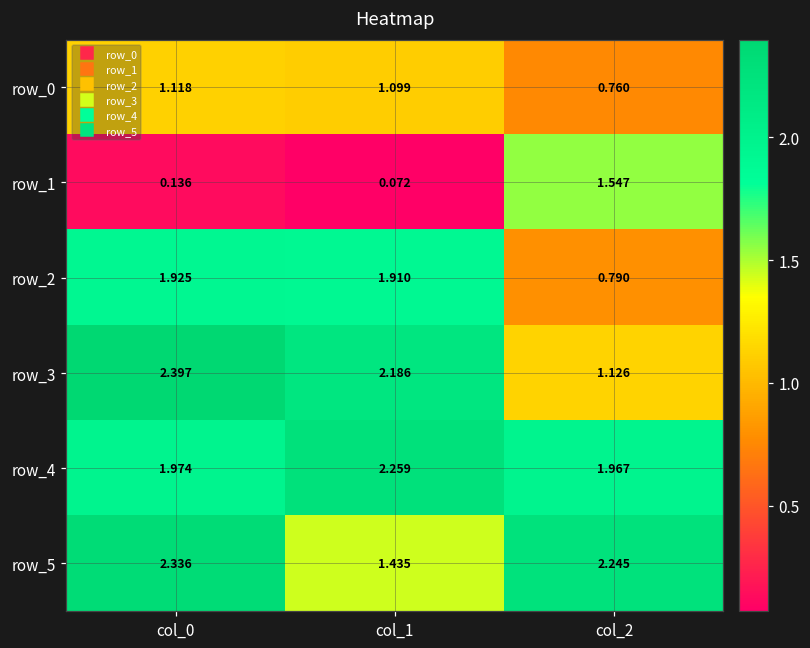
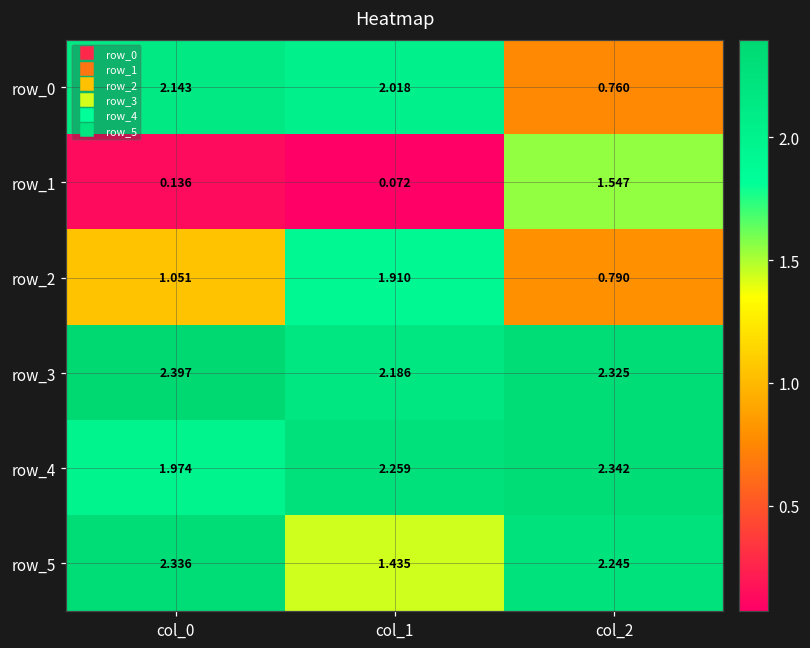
row_0, col_0: 1.118 -> 2.143
row_0, col_1: 1.099 -> 2.018
row_2, col_0: 1.925 -> 1.051
row_3, col_2: 1.126 -> 2.325
row_4, col_2: 1.967 -> 2.342
